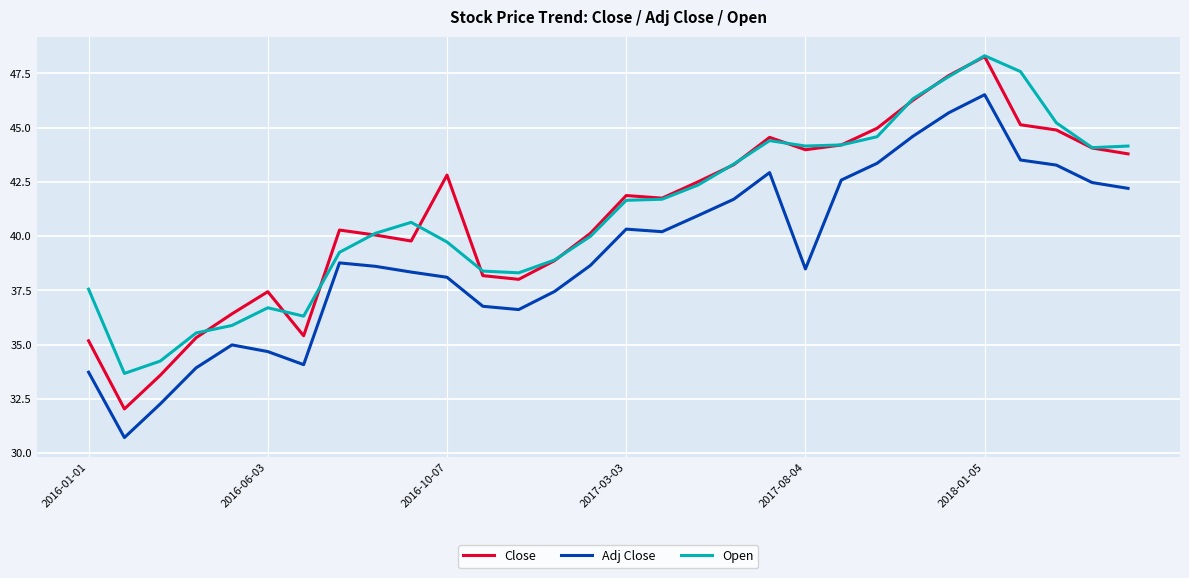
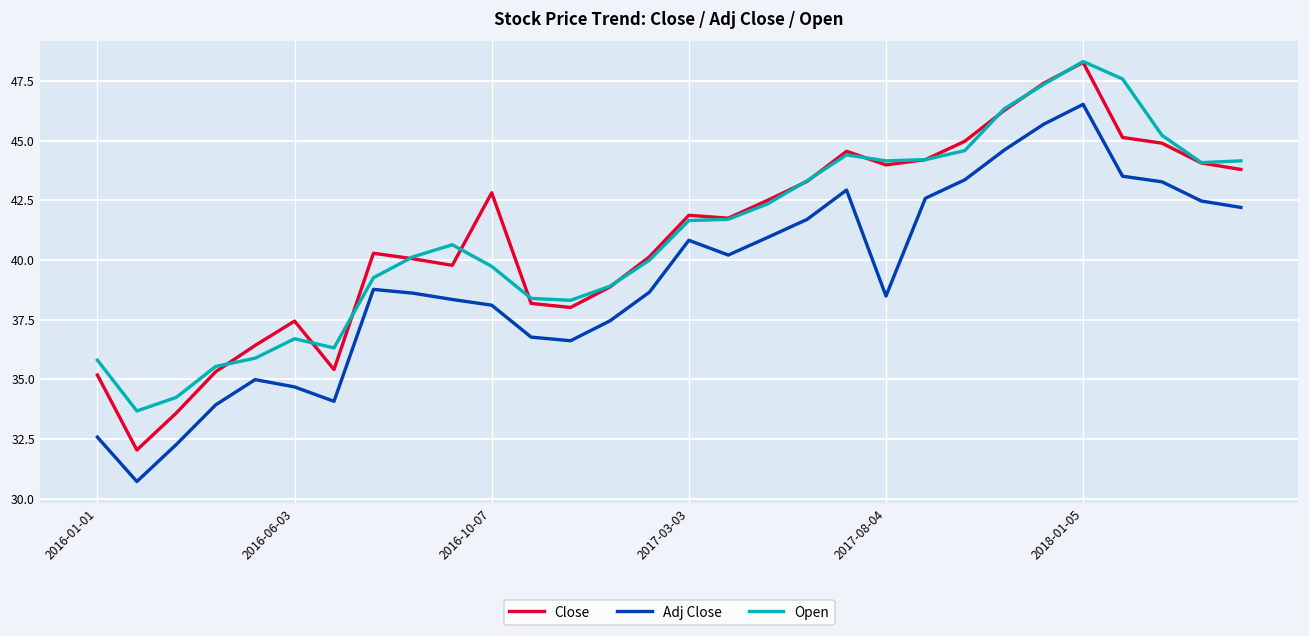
Adj Close, 2016-01-01: 33.7 -> 32.6
Open, 2016-01-01: 37.6 -> 35.8
Adj Close, 2017-03-03: 40.3 -> 40.8
